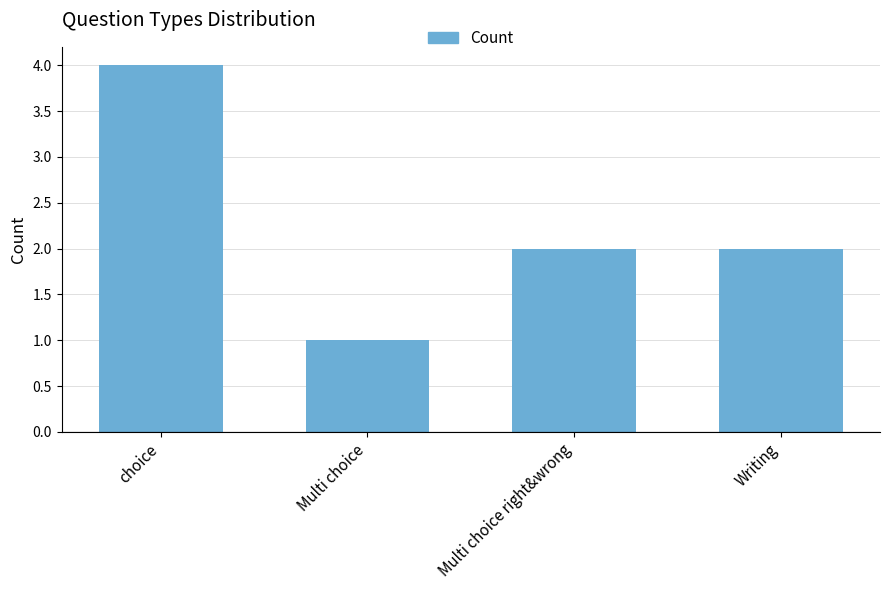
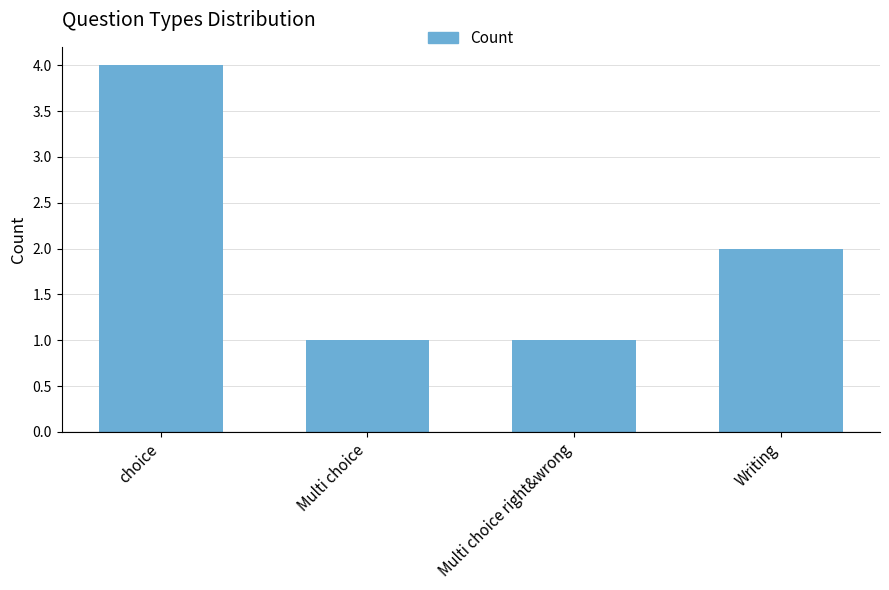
Multi choice right&wrong: 2 -> 1
